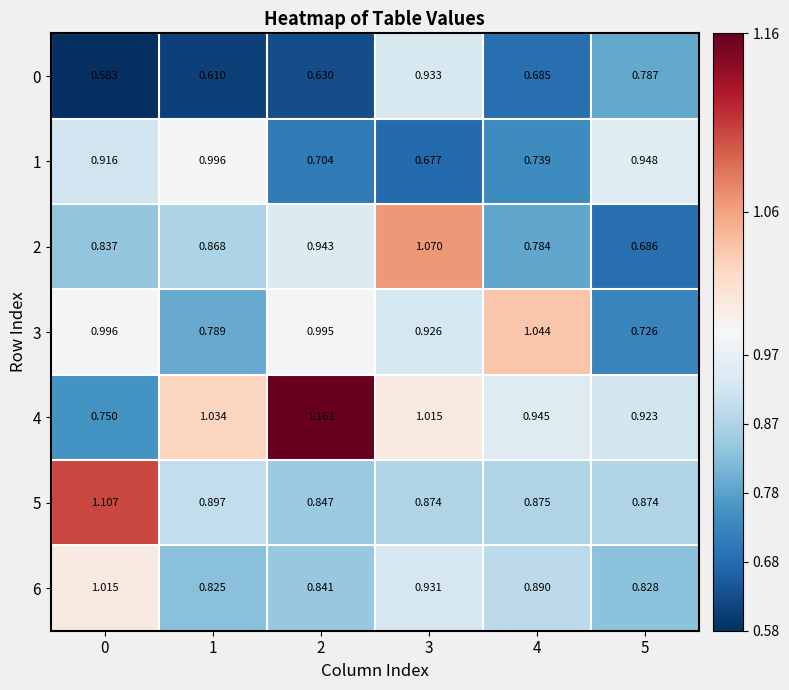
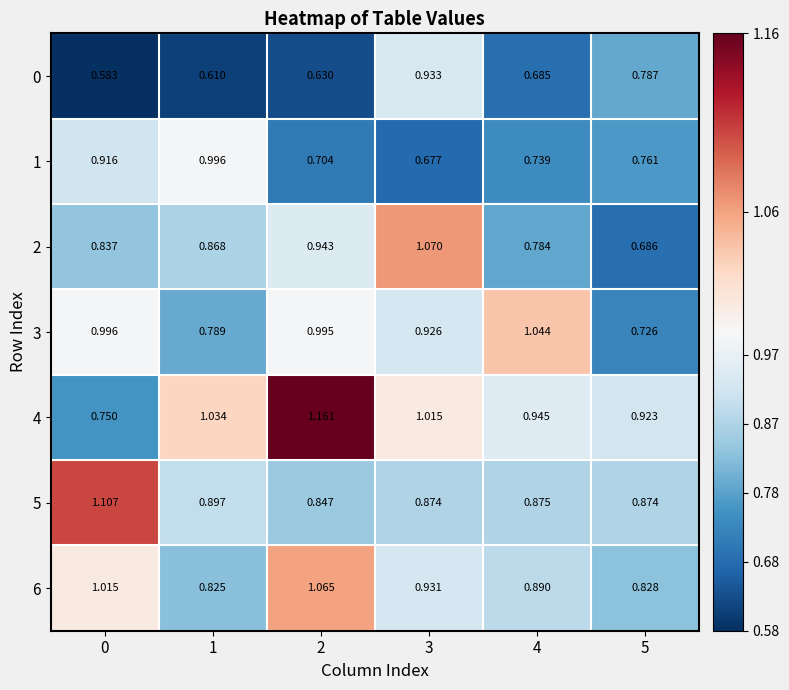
1, 5: 0.948 -> 0.761
6, 2: 0.841 -> 1.065
